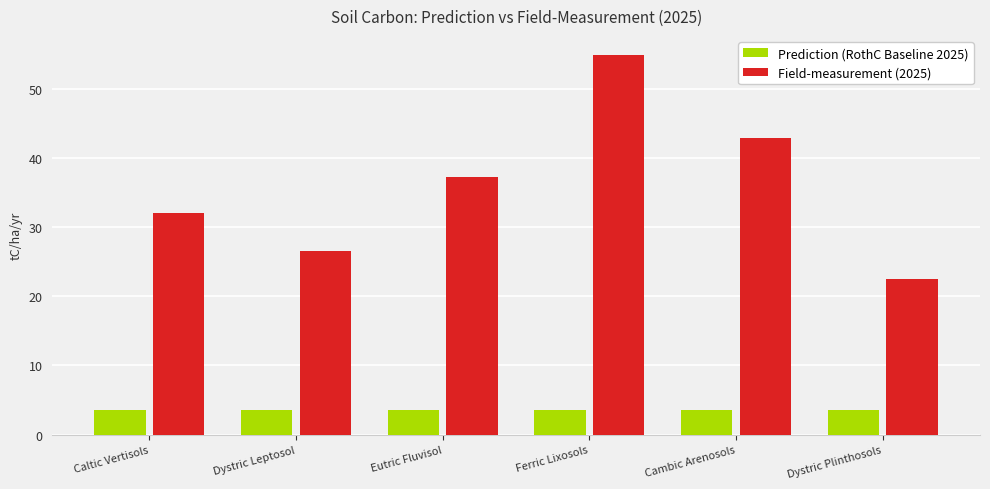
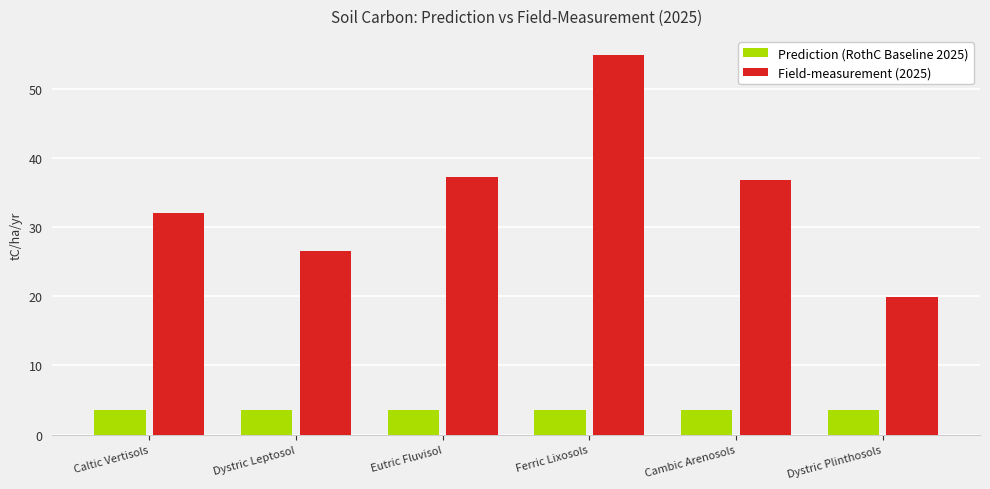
Field-measurement (2025), Cambic Arenosols: 43 -> 37
Field-measurement (2025), Dystric Plinthosols: 23 -> 20
